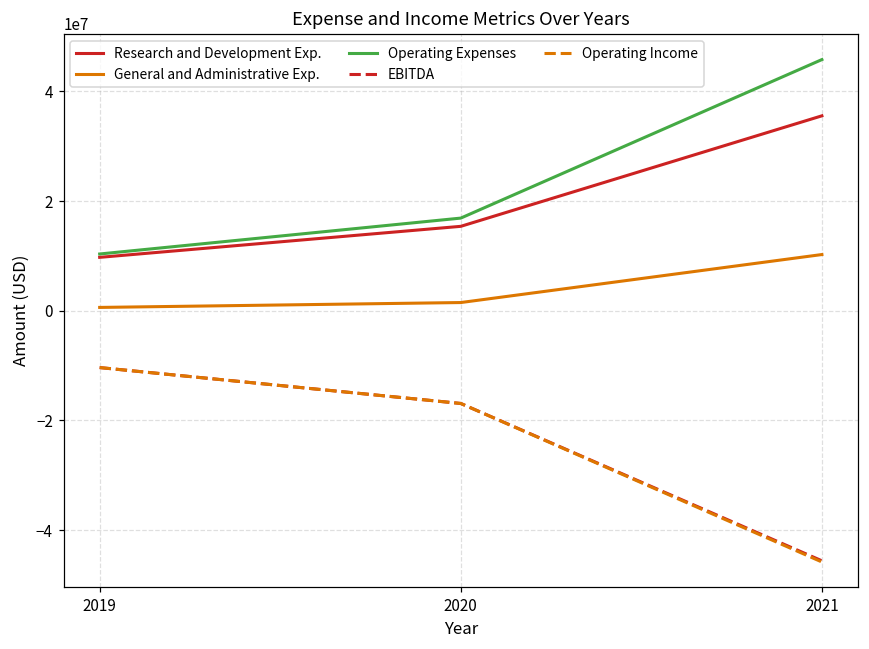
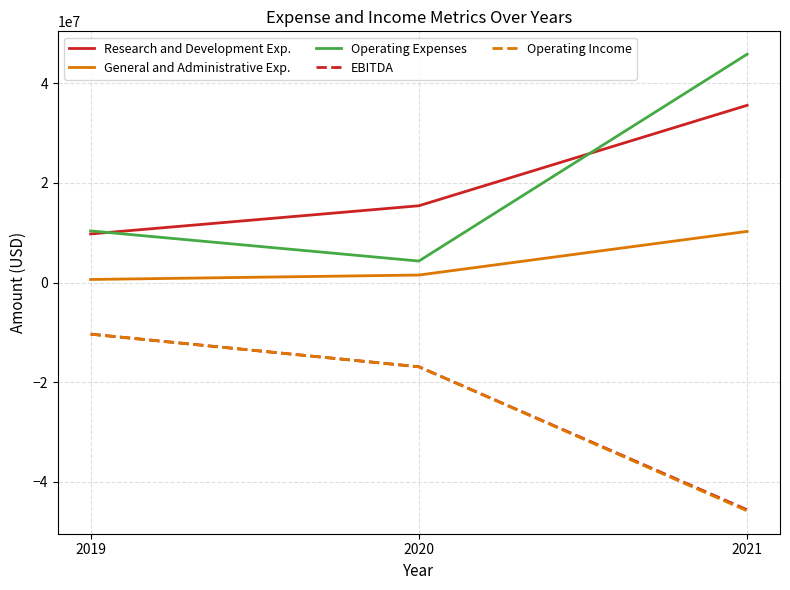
Operating Expenses, 2020: 17000000 -> 4000000
